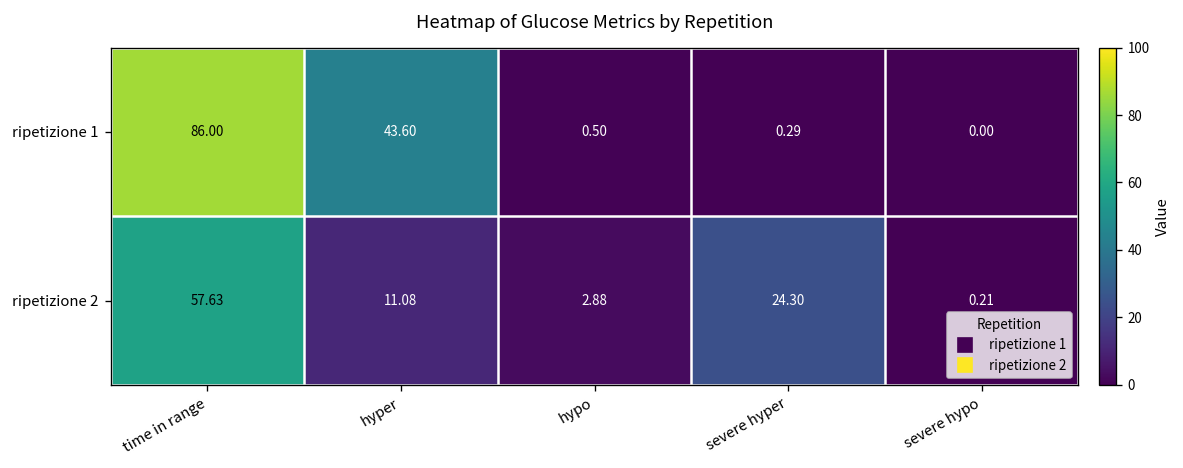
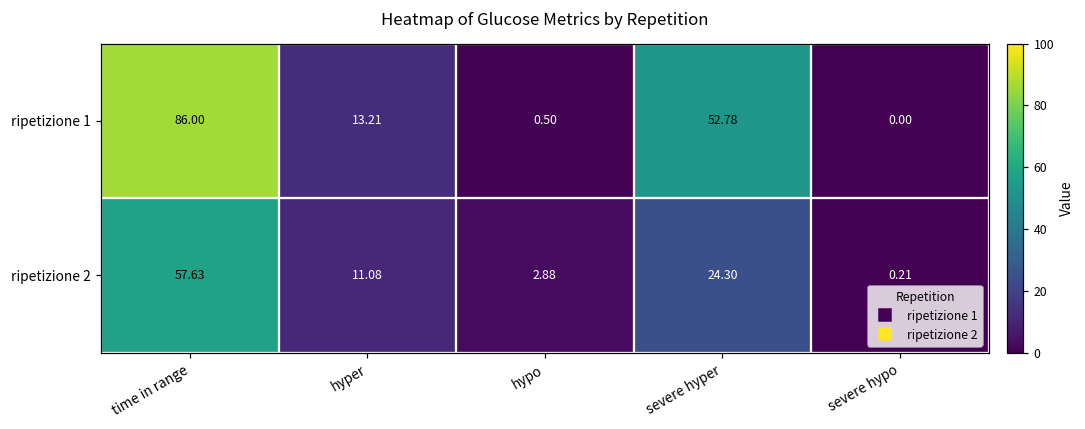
ripetizione 1, hyper: 43.60 -> 13.21
ripetizione 1, severe hyper: 0.29 -> 52.78
